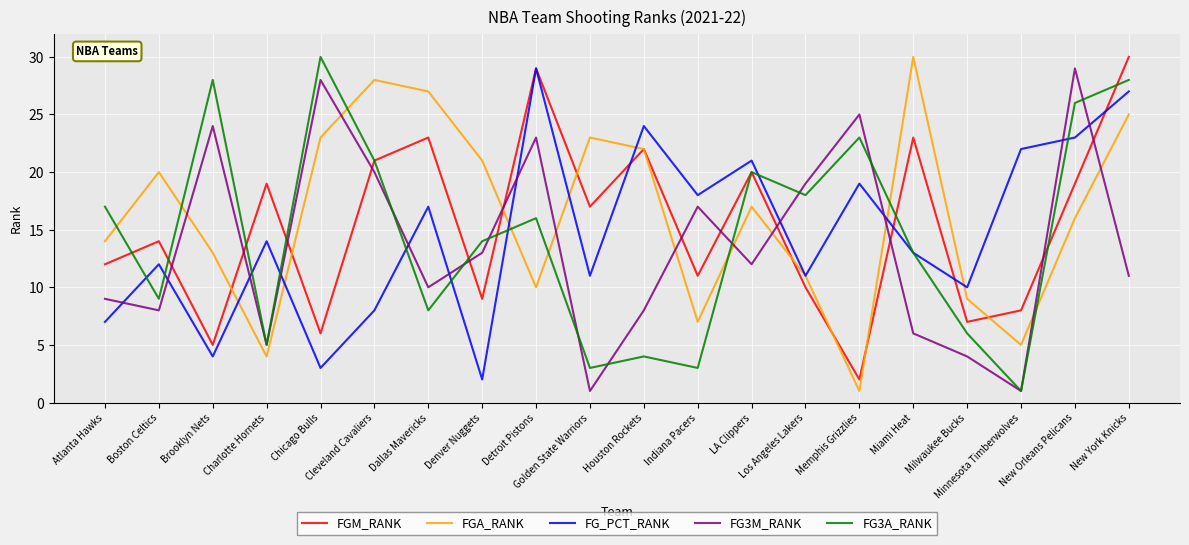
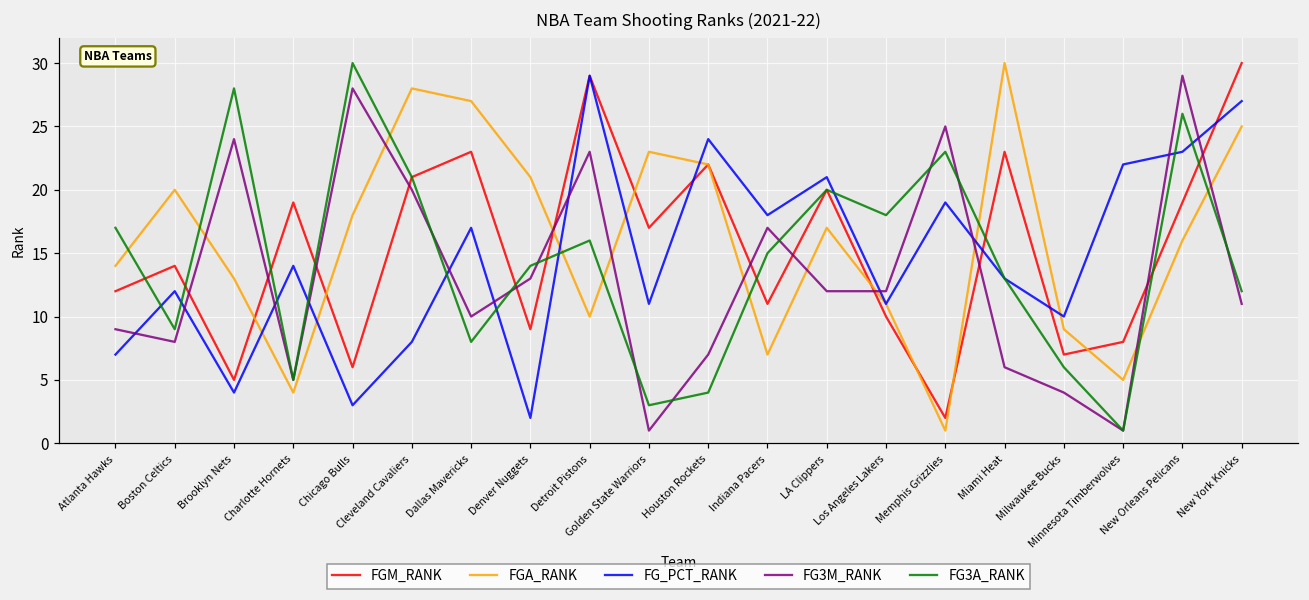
FGA_RANK, Chicago Bulls: 23 -> 18
FG3M_RANK, Houston Rockets: 8 -> 7
FG3A_RANK, Indiana Pacers: 3 -> 15
FG3M_RANK, Los Angeles Lakers: 19 -> 12
FG3A_RANK, New York Knicks: 28 -> 12
